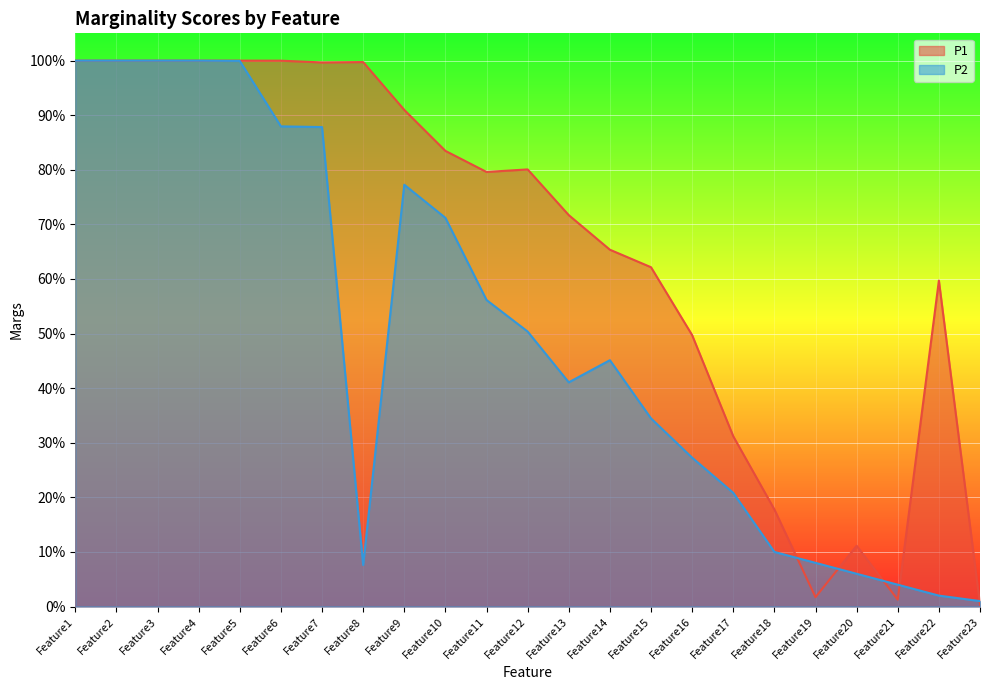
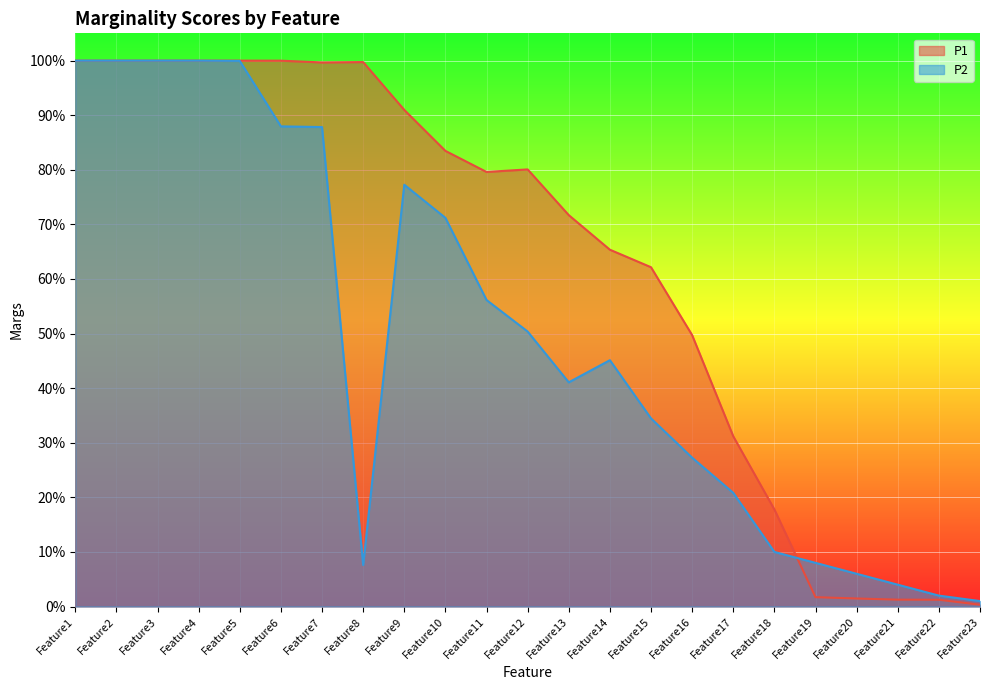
P1, Feature20: 11% -> 1%
P1, Feature22: 60% -> 1%
